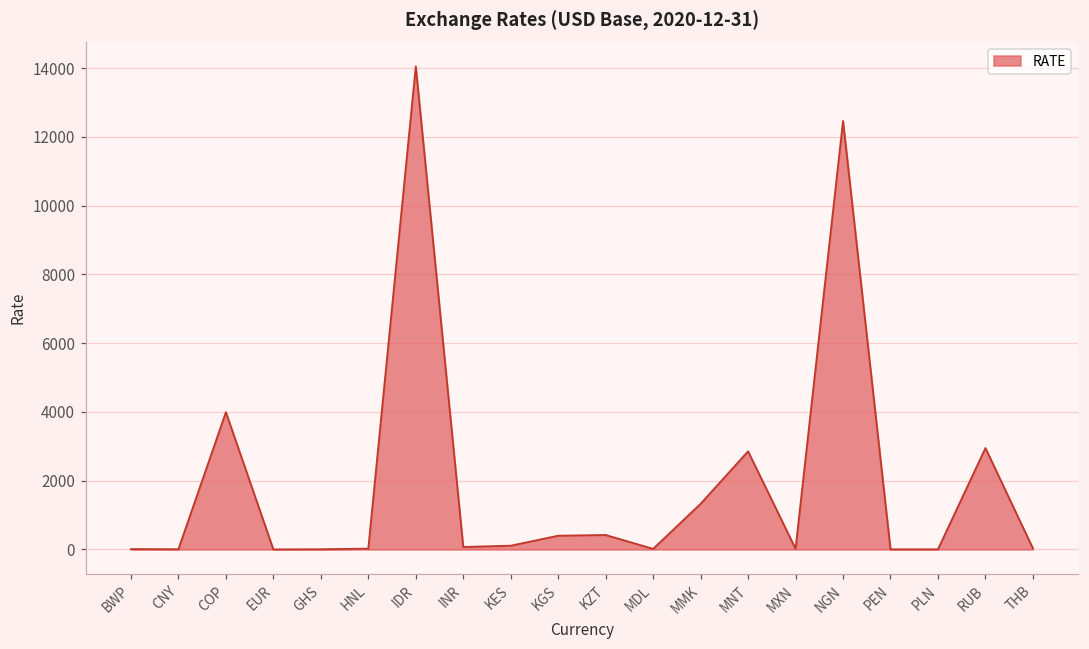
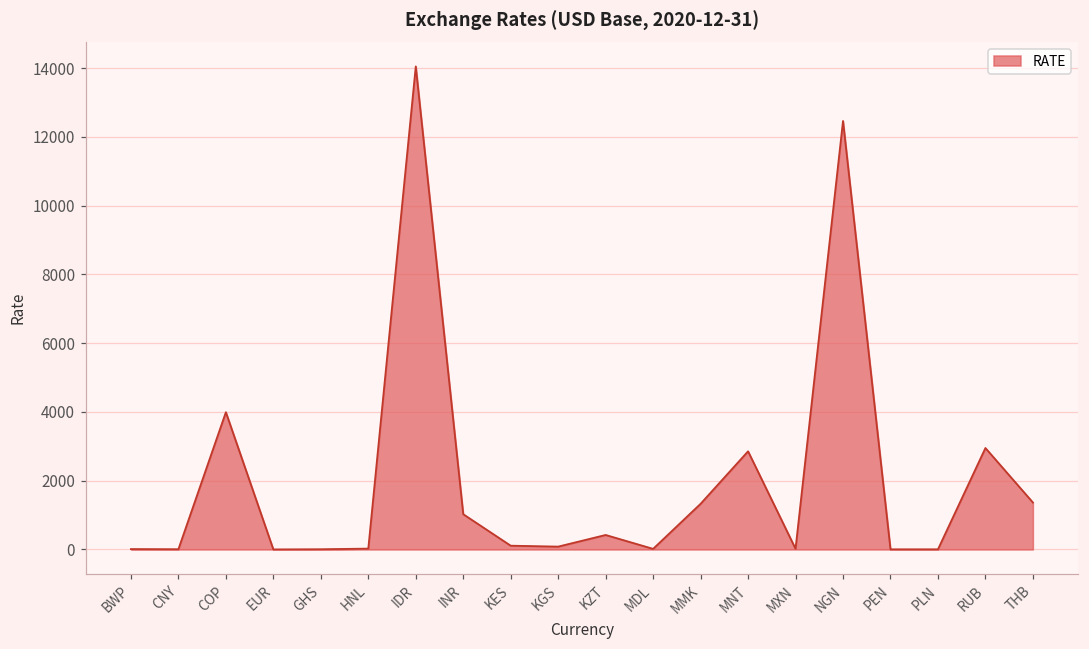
INR: 100 -> 1000
KGS: 400 -> 100
THB: 0 -> 1400
